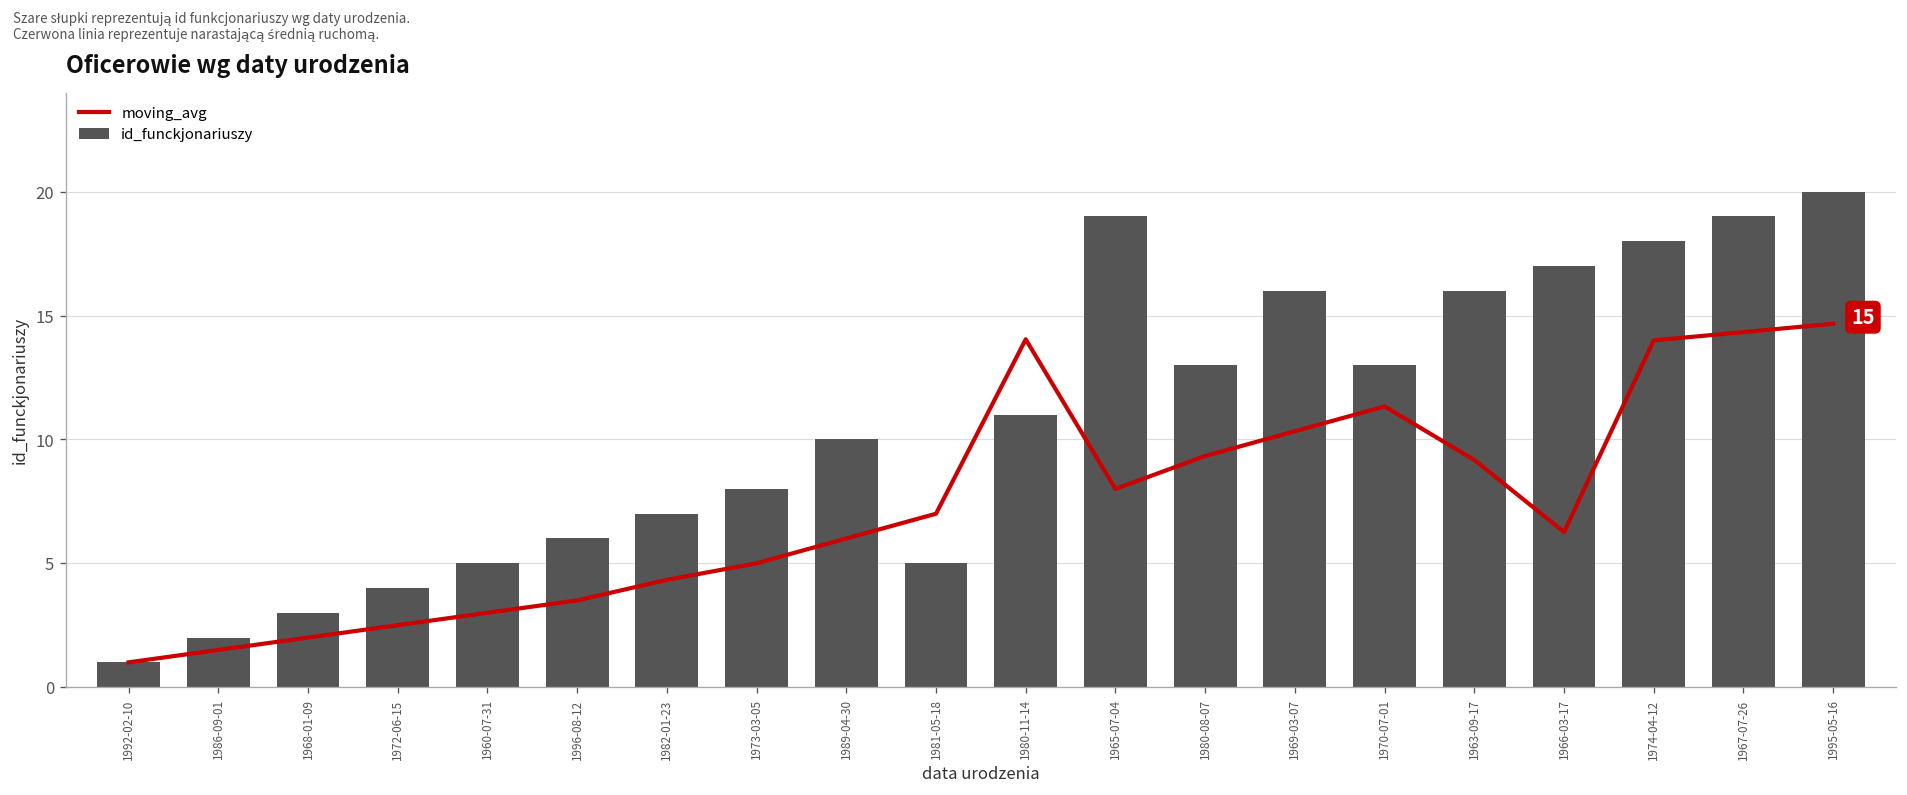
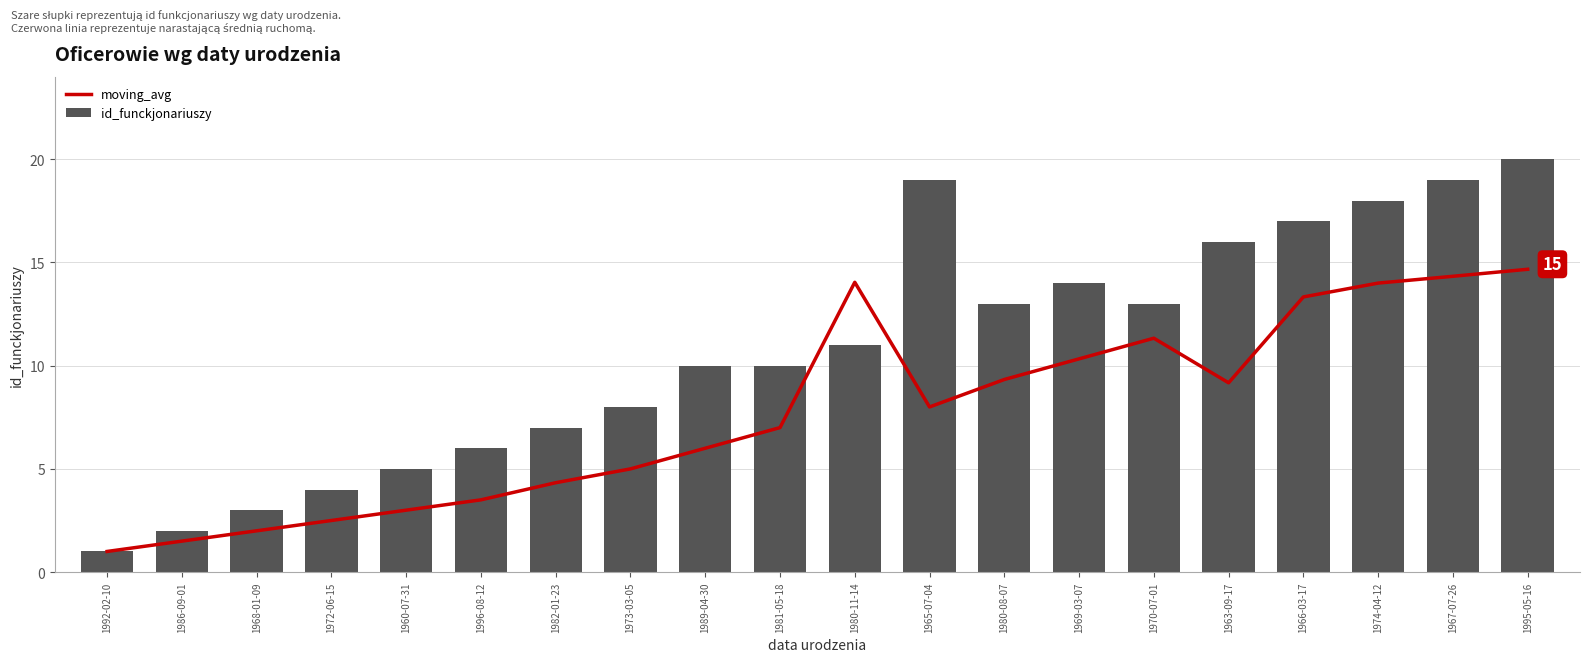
id_funckjonariuszy, 1981-05-18: 5 -> 10
id_funckjonariuszy, 1969-03-07: 16 -> 14
moving_avg, 1966-03-17: 6.3 -> 13.3
